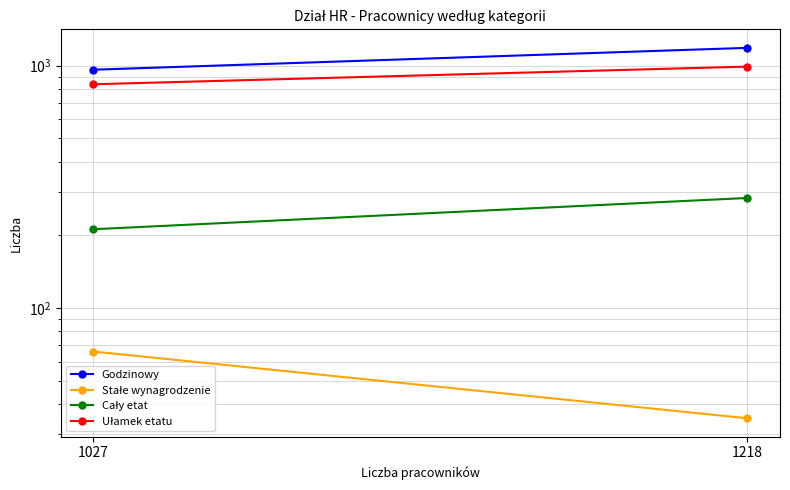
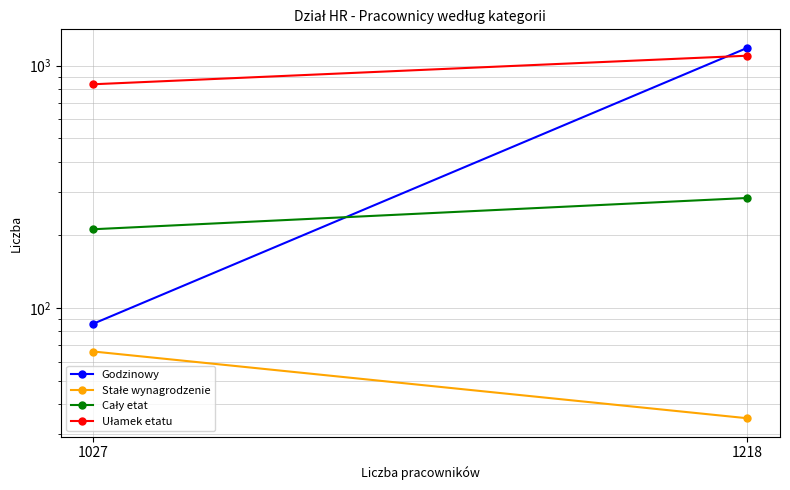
Godzinowy, 1027: 960 -> 86
Ułamek etatu, 1218: 990 -> 1100
